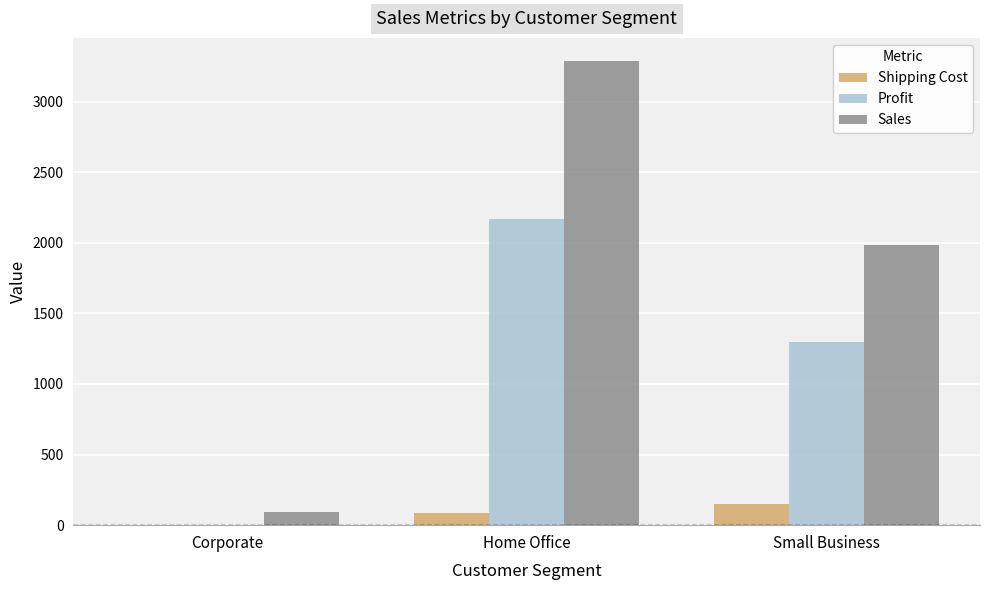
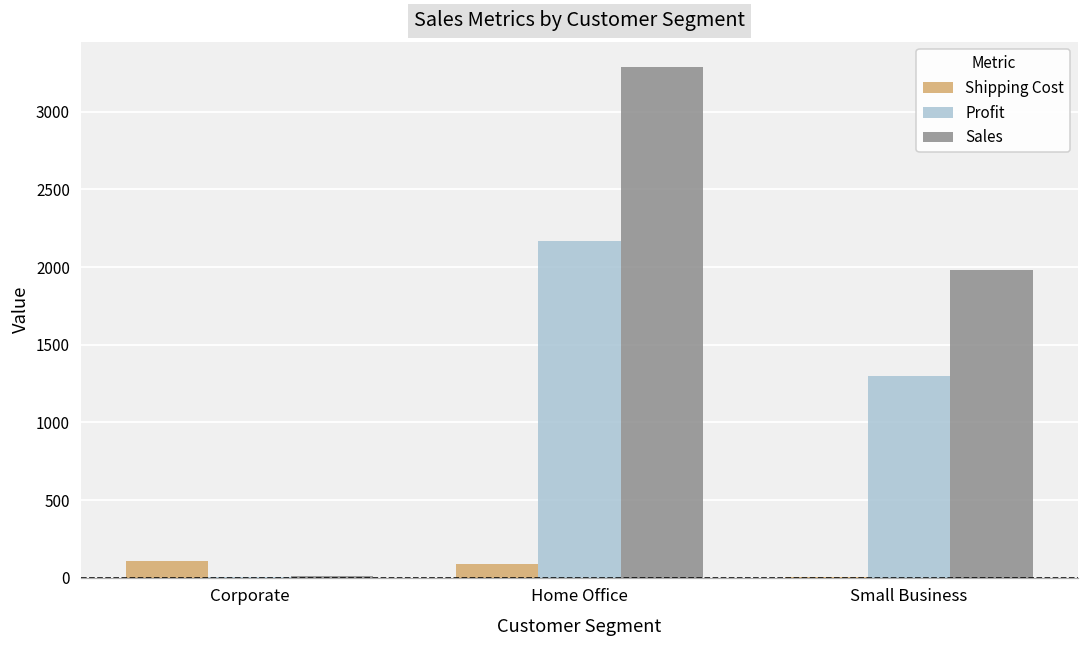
Shipping Cost, Corporate: 0 -> 110
Sales, Corporate: 90 -> 10
Shipping Cost, Small Business: 150 -> 0
